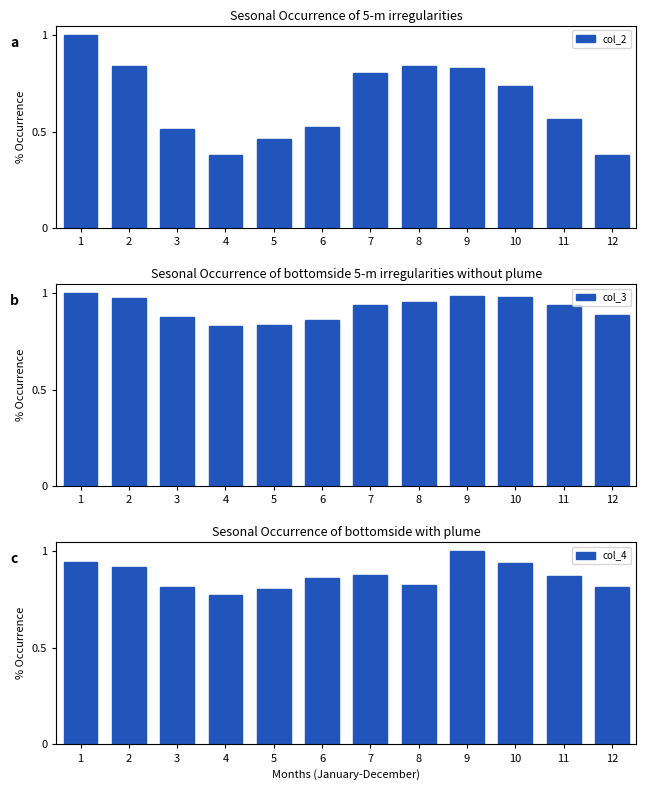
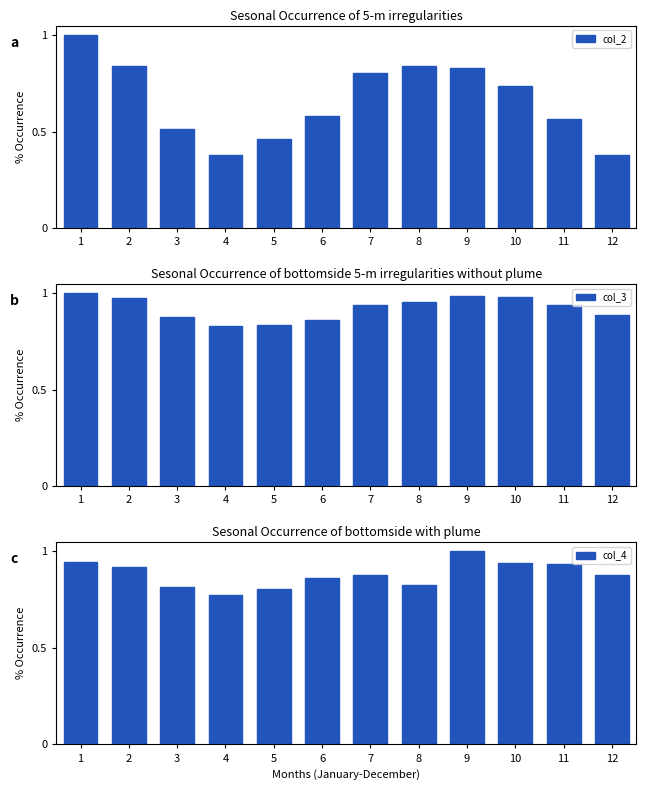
Sesonal Occurrence of 5-m irregularities, 6: 0.53 -> 0.58
Sesonal Occurrence of bottomside with plume, 11: 0.87 -> 0.93
Sesonal Occurrence of bottomside with plume, 12: 0.81 -> 0.88
